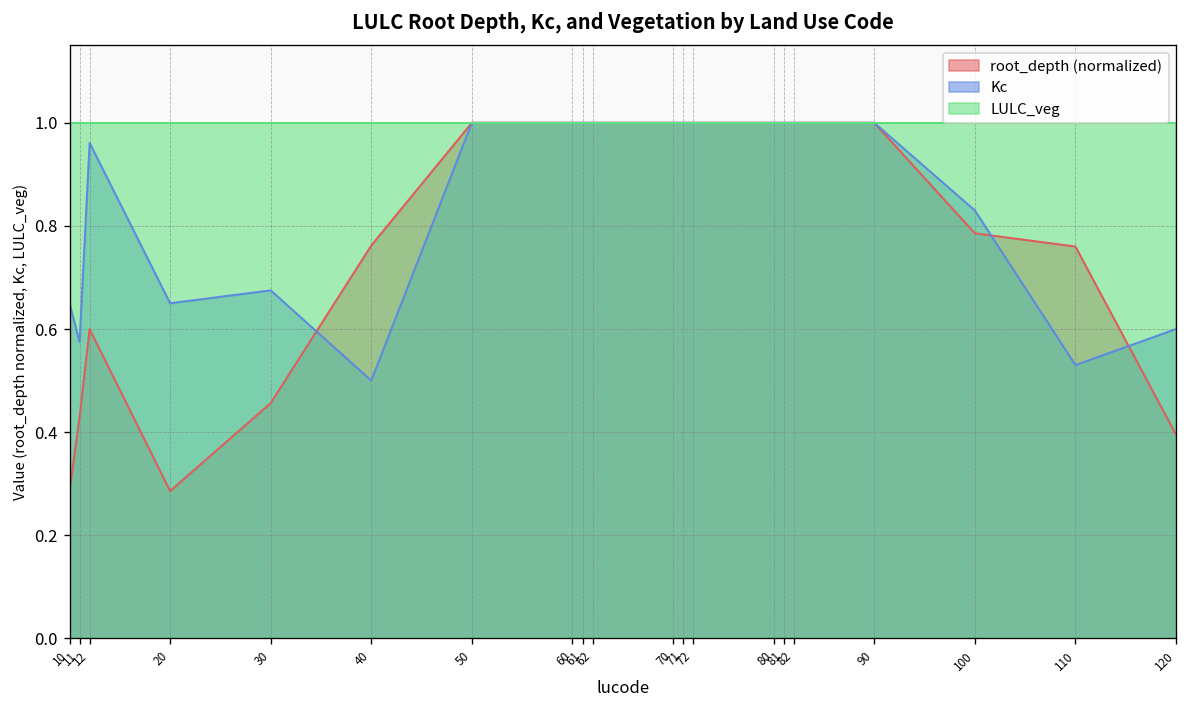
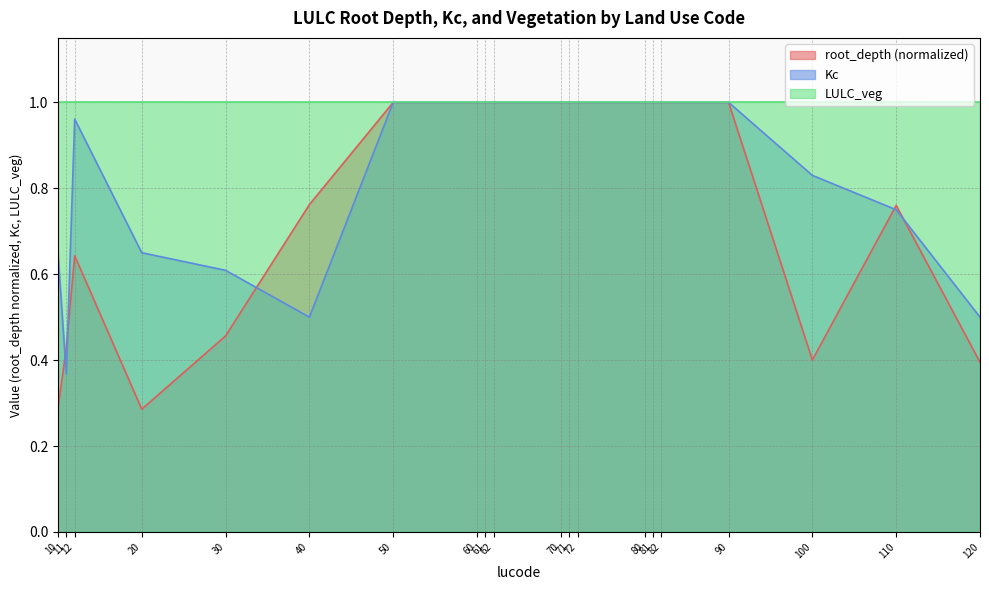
Kc, 11: 0.58 -> 0.37
root_depth (normalized), 12: 0.60 -> 0.64
Kc, 30: 0.68 -> 0.61
root_depth (normalized), 100: 0.79 -> 0.40
Kc, 110: 0.53 -> 0.75
Kc, 120: 0.6 -> 0.5
